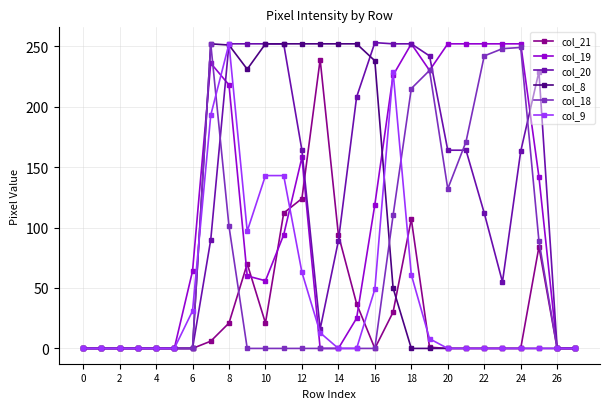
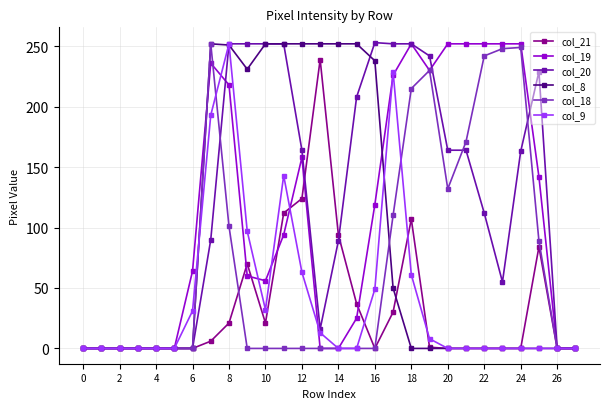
col_9, 10: 143 -> 32
